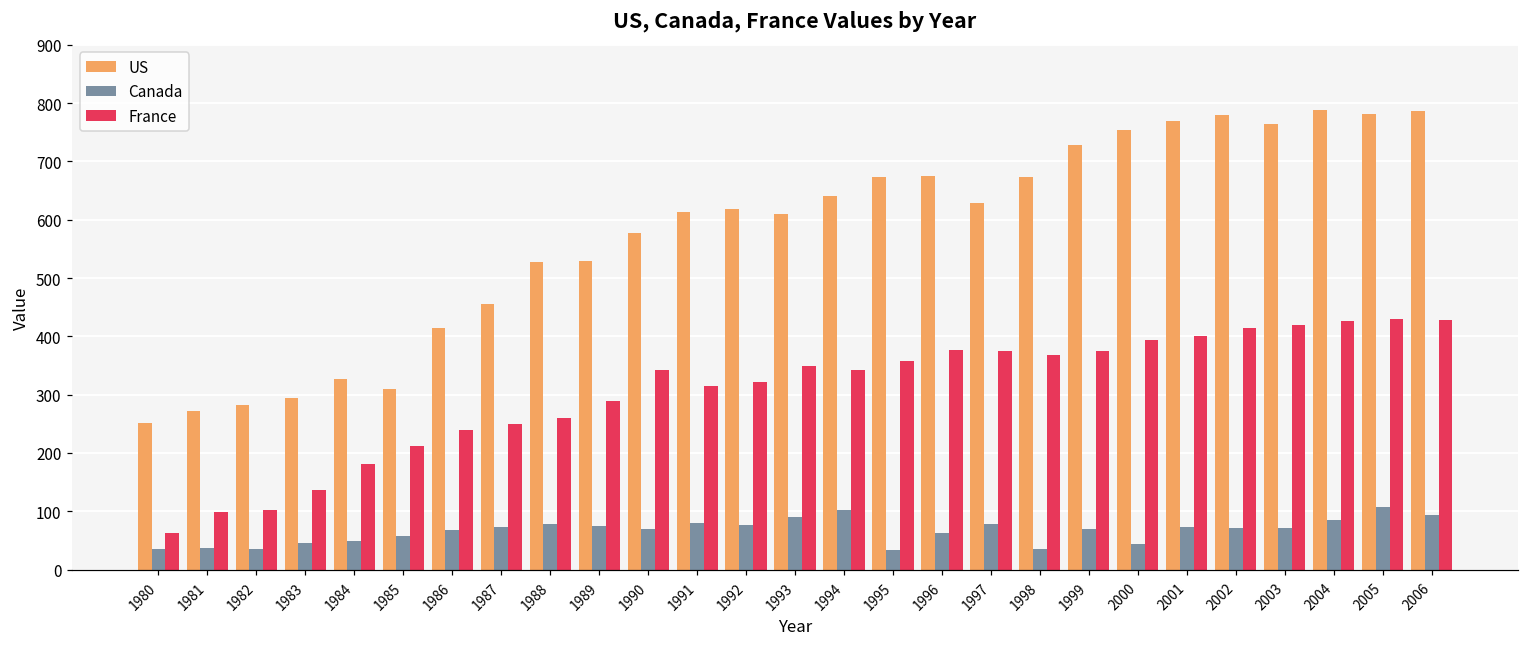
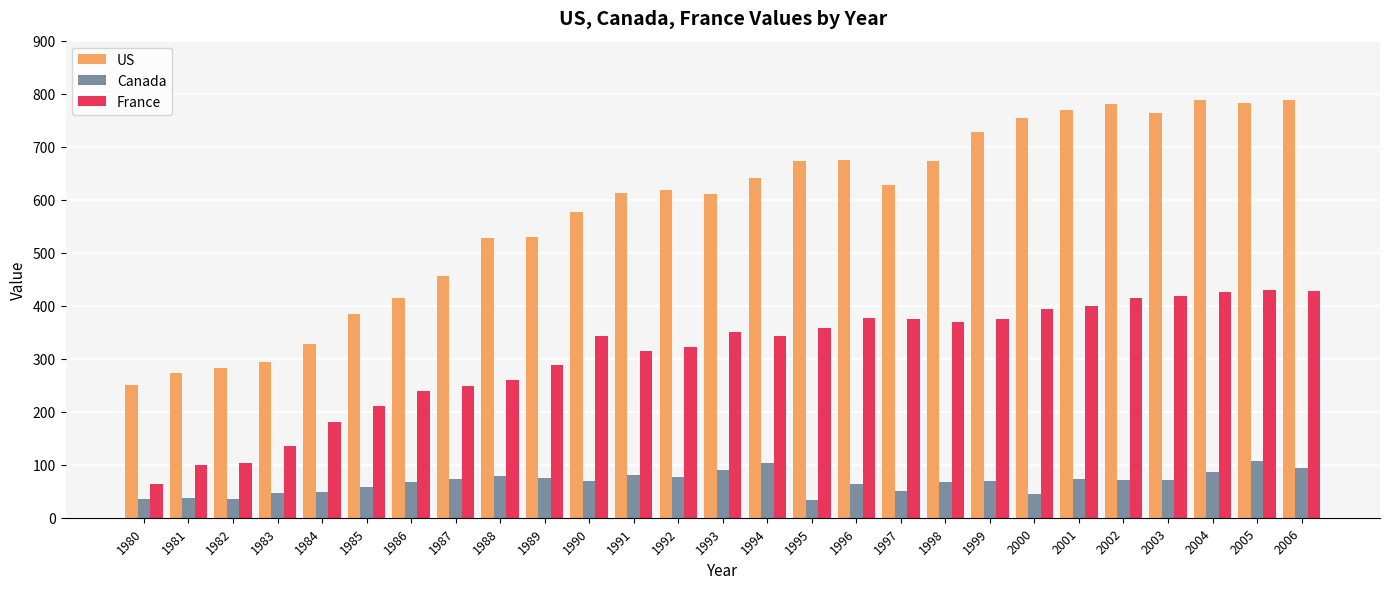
US, 1985: 310 -> 380
Canada, 1997: 80 -> 50
Canada, 1998: 40 -> 70
